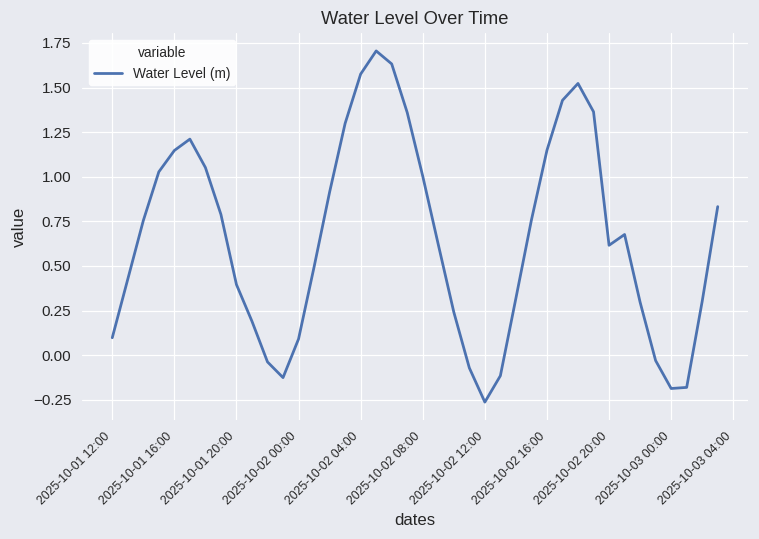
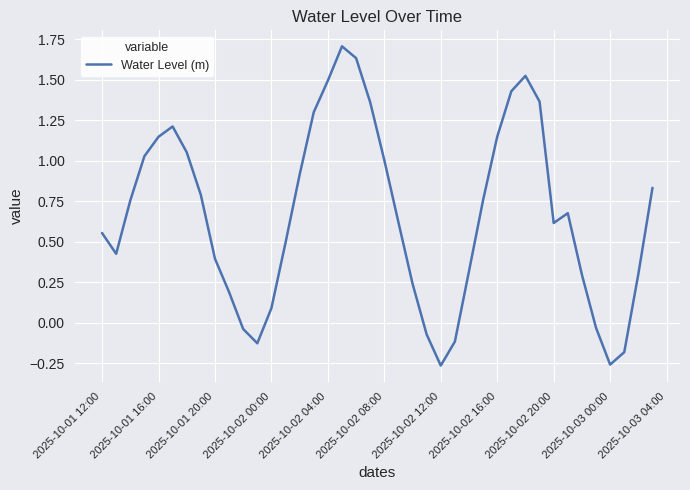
2025-10-01 12:00: 0.10 -> 0.55
2025-10-02 04:00: 1.58 -> 1.49
2025-10-03 00:00: -0.19 -> -0.26
